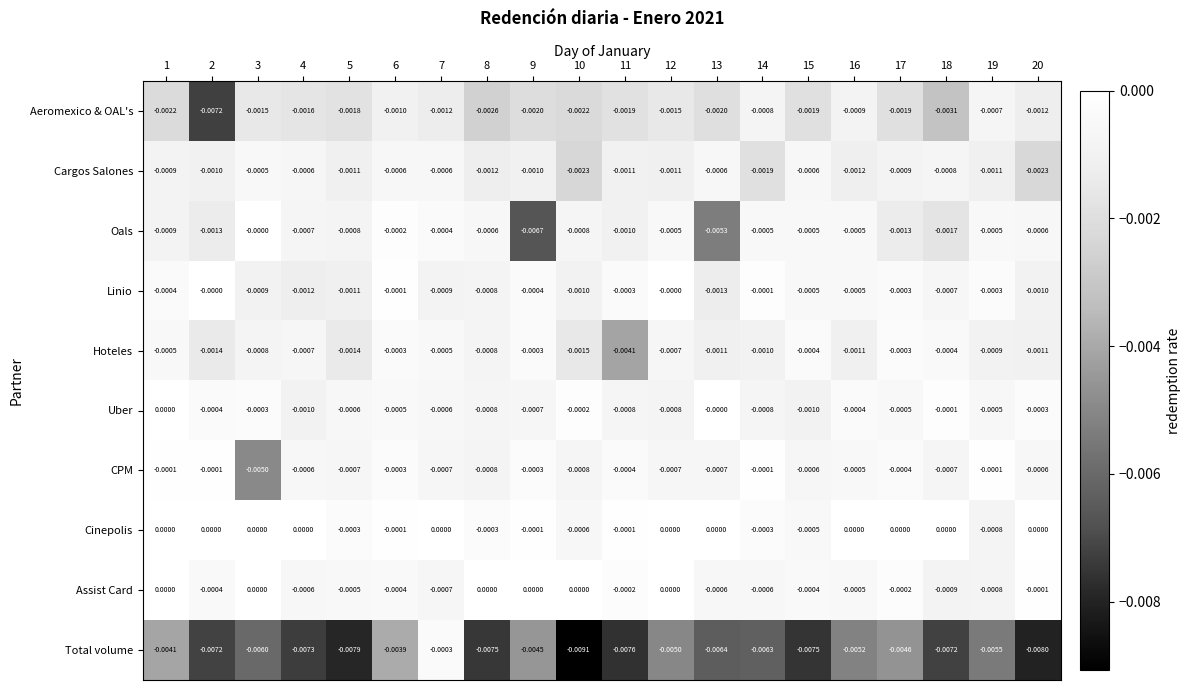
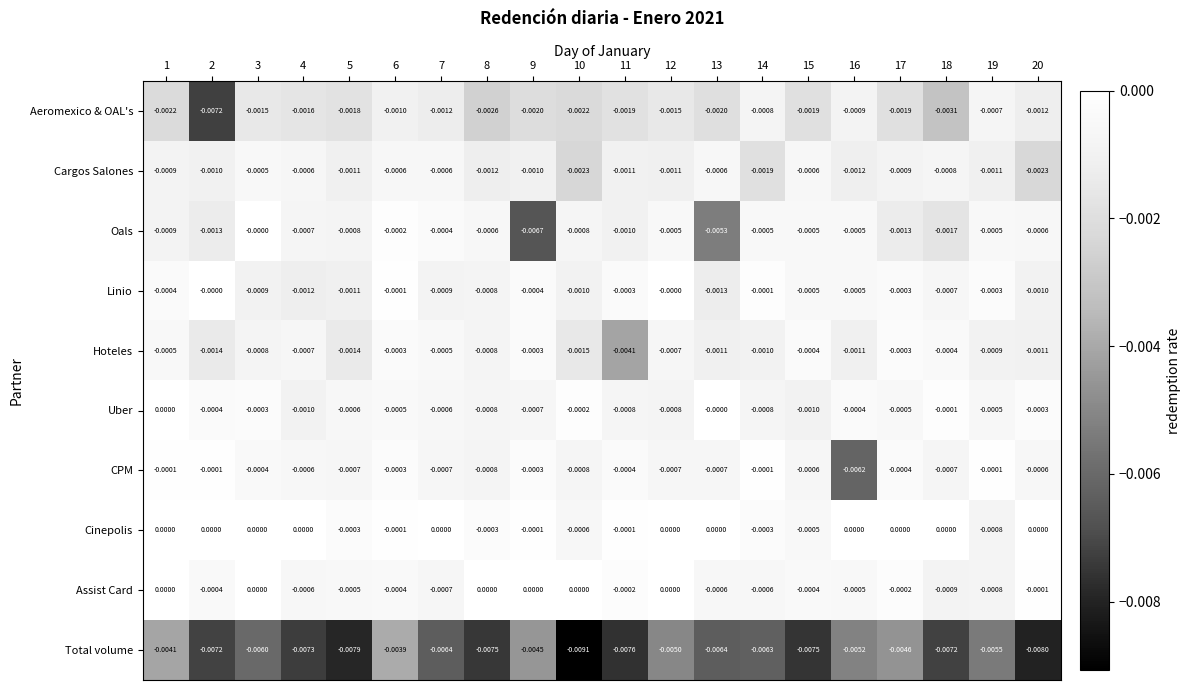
CPM, 3: -0.0050 -> -0.0004
CPM, 16: -0.0005 -> -0.0062
Total volume, 7: -0.0003 -> -0.0064
